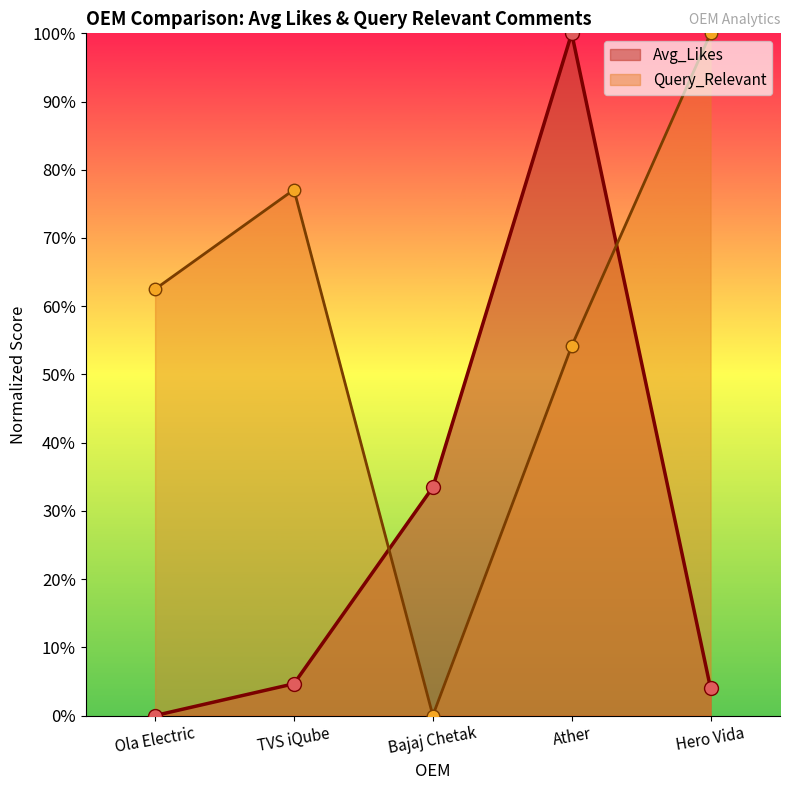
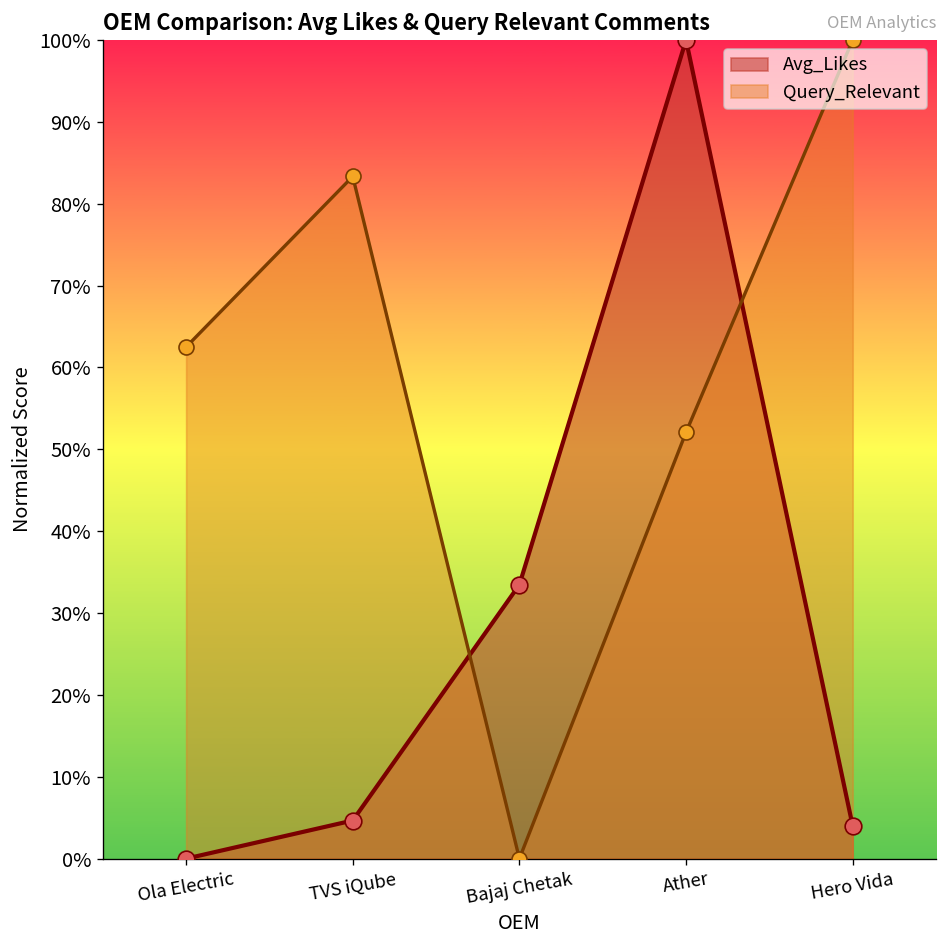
Query_Relevant, TVS iQube: 77% -> 83%
Query_Relevant, Ather: 54% -> 52%
